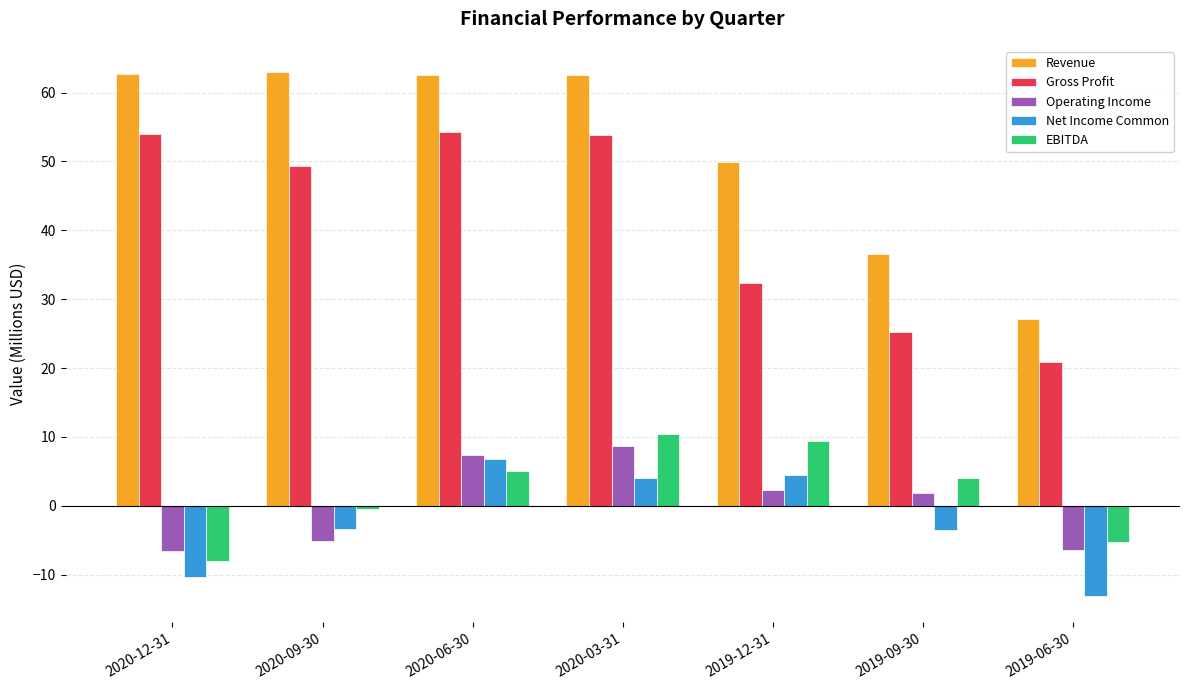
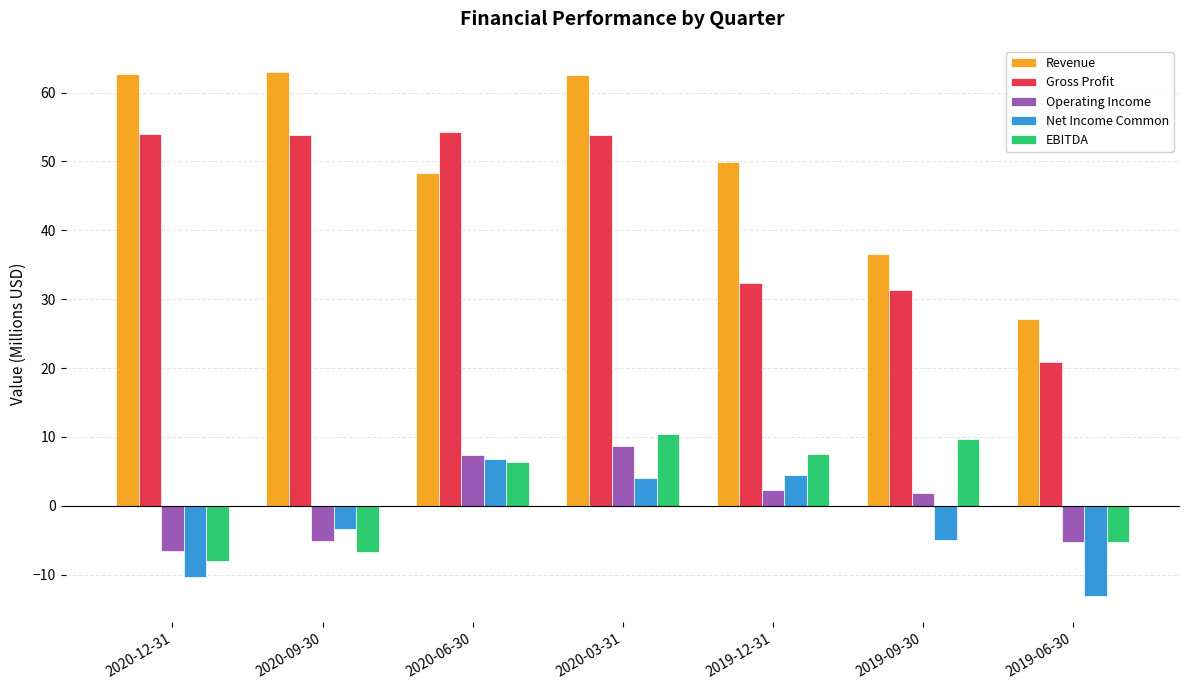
Gross Profit, 2020-09-30: 49 -> 54
EBITDA, 2020-09-30: 0 -> -7
Revenue, 2020-06-30: 63 -> 48
EBITDA, 2020-06-30: 5 -> 6
EBITDA, 2019-12-31: 9 -> 7
Gross Profit, 2019-09-30: 25 -> 31
Net Income Common, 2019-09-30: -4 -> -5
EBITDA, 2019-09-30: 4 -> 10
Operating Income, 2019-06-30: -6 -> -5
